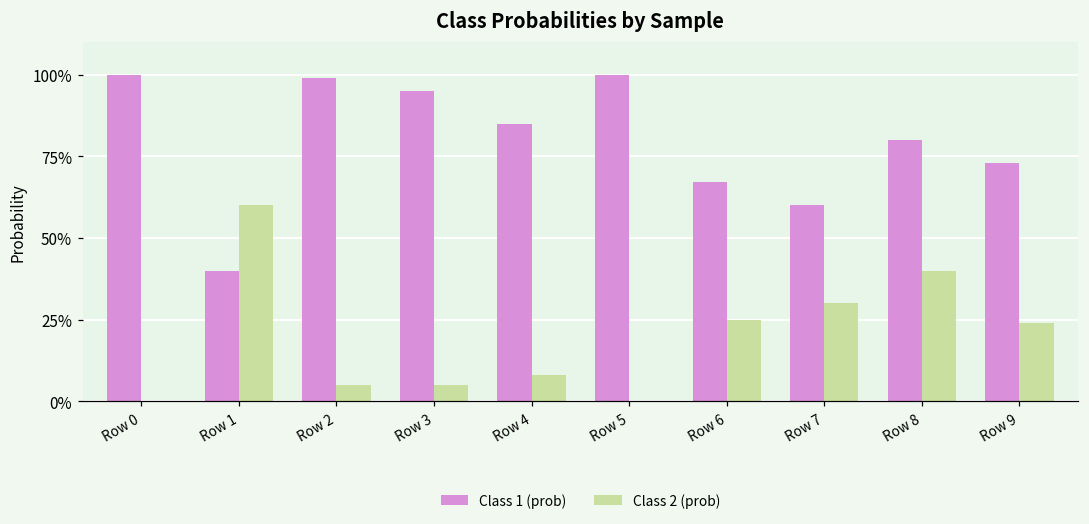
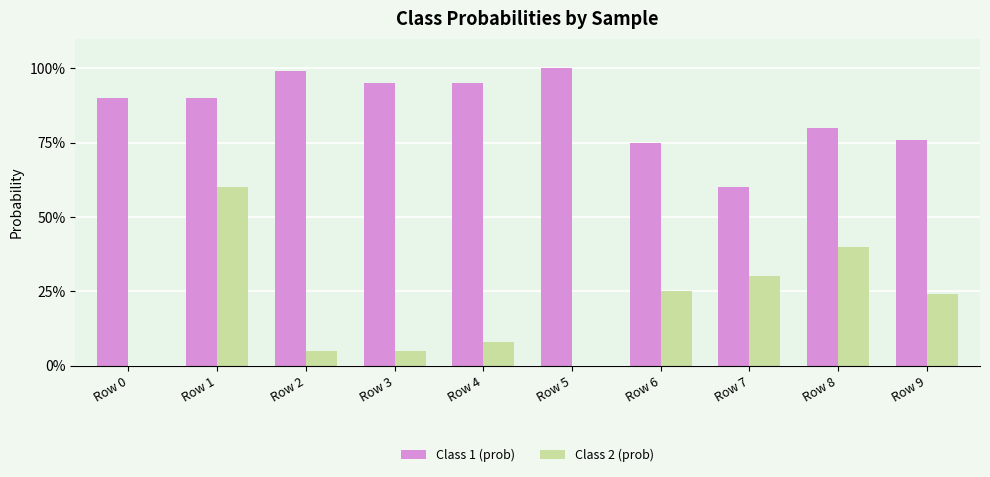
Class 1 (prob), Row 0: 100% -> 90%
Class 1 (prob), Row 1: 40% -> 90%
Class 1 (prob), Row 4: 85% -> 95%
Class 1 (prob), Row 6: 67% -> 75%
Class 1 (prob), Row 9: 73% -> 76%
